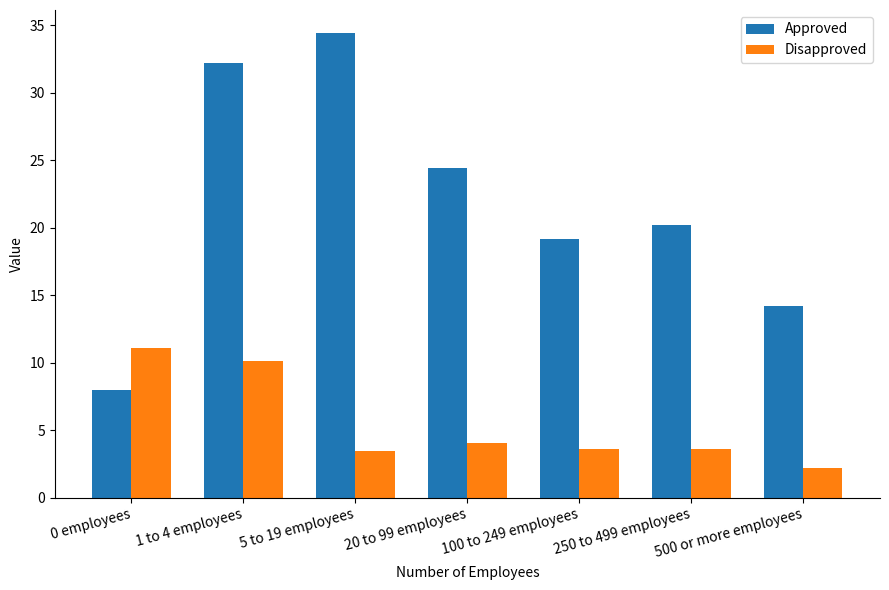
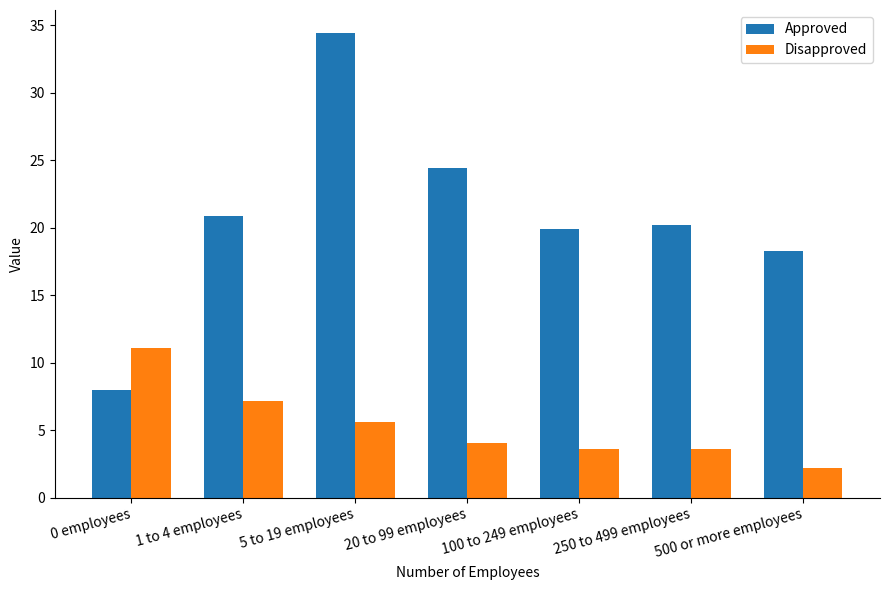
Approved, 1 to 4 employees: 32.2 -> 20.9
Disapproved, 1 to 4 employees: 10.1 -> 7.2
Disapproved, 5 to 19 employees: 3.5 -> 5.6
Approved, 100 to 249 employees: 19.2 -> 19.9
Approved, 500 or more employees: 14.2 -> 18.3
